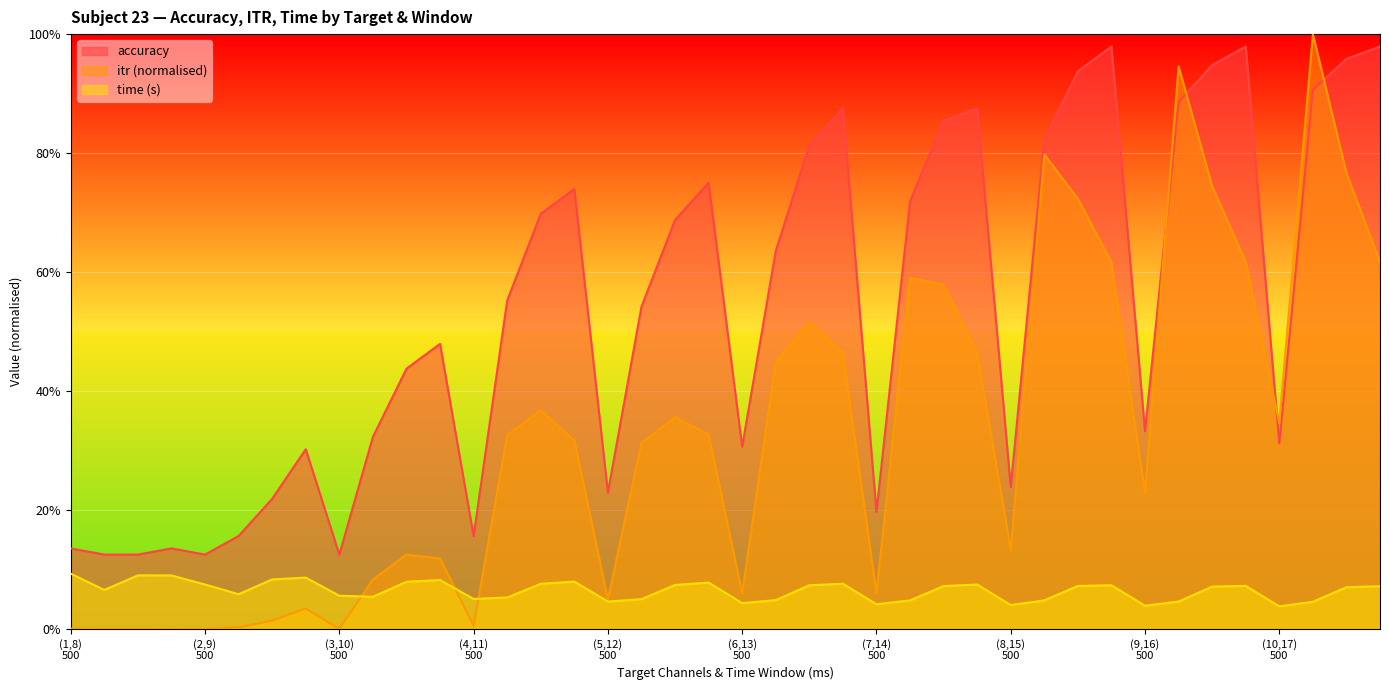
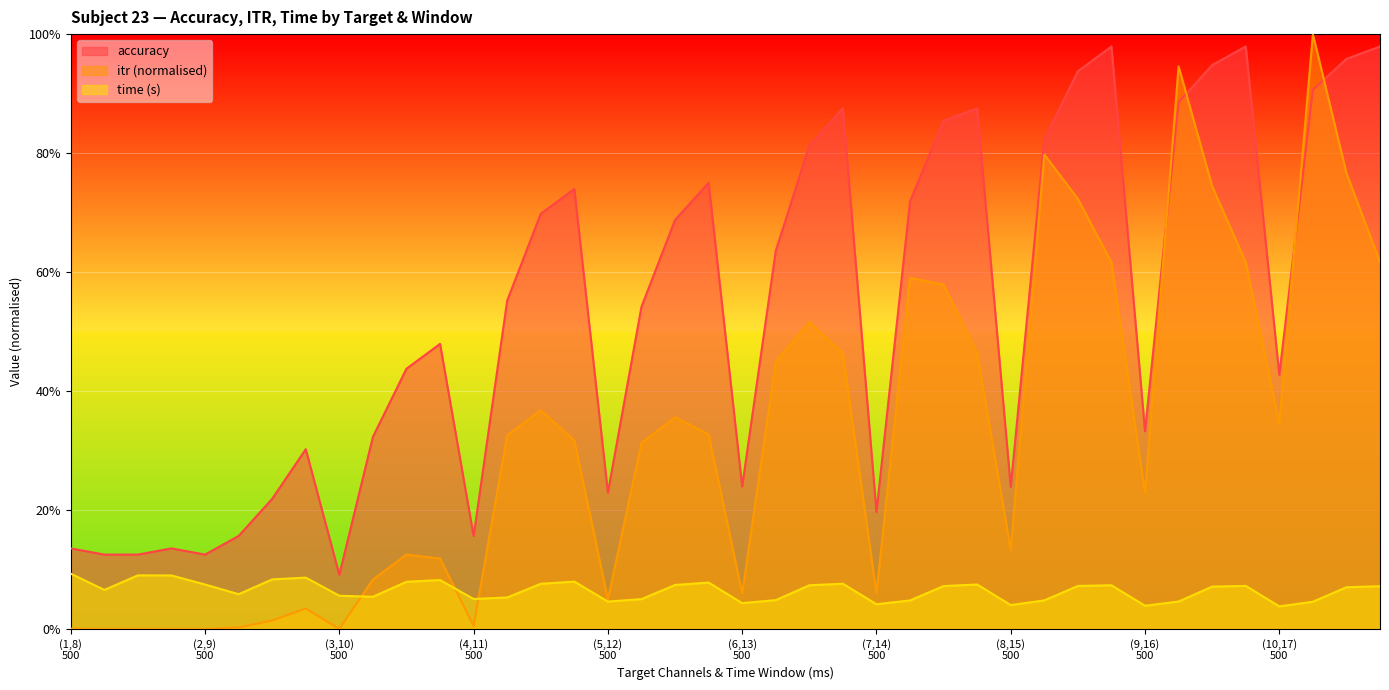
accuracy, (3,10) 500: 13% -> 9%
accuracy, (6,13) 500: 31% -> 24%
accuracy, (10,17) 500: 31% -> 43%
